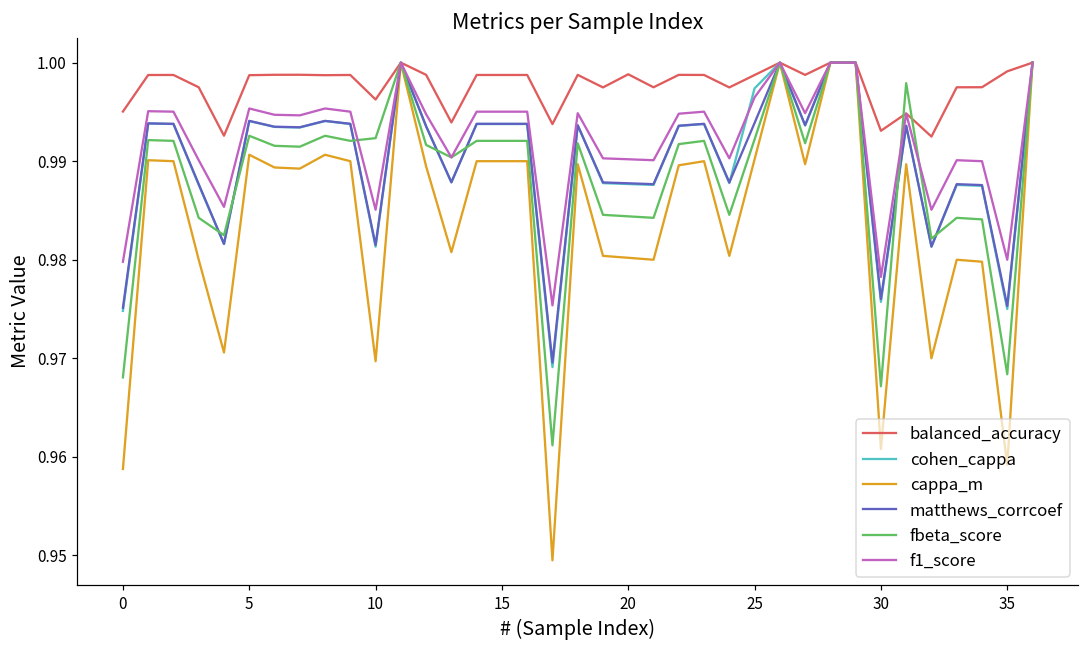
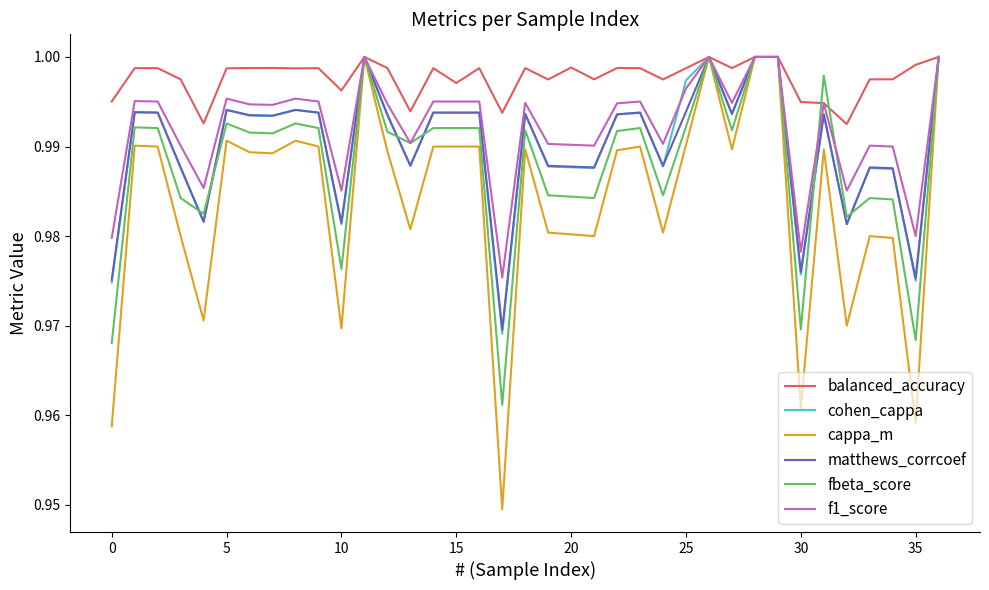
fbeta_score, 10: 0.992 -> 0.976
balanced_accuracy, 15: 0.999 -> 0.997
balanced_accuracy, 30: 0.993 -> 0.995
fbeta_score, 30: 0.967 -> 0.970
